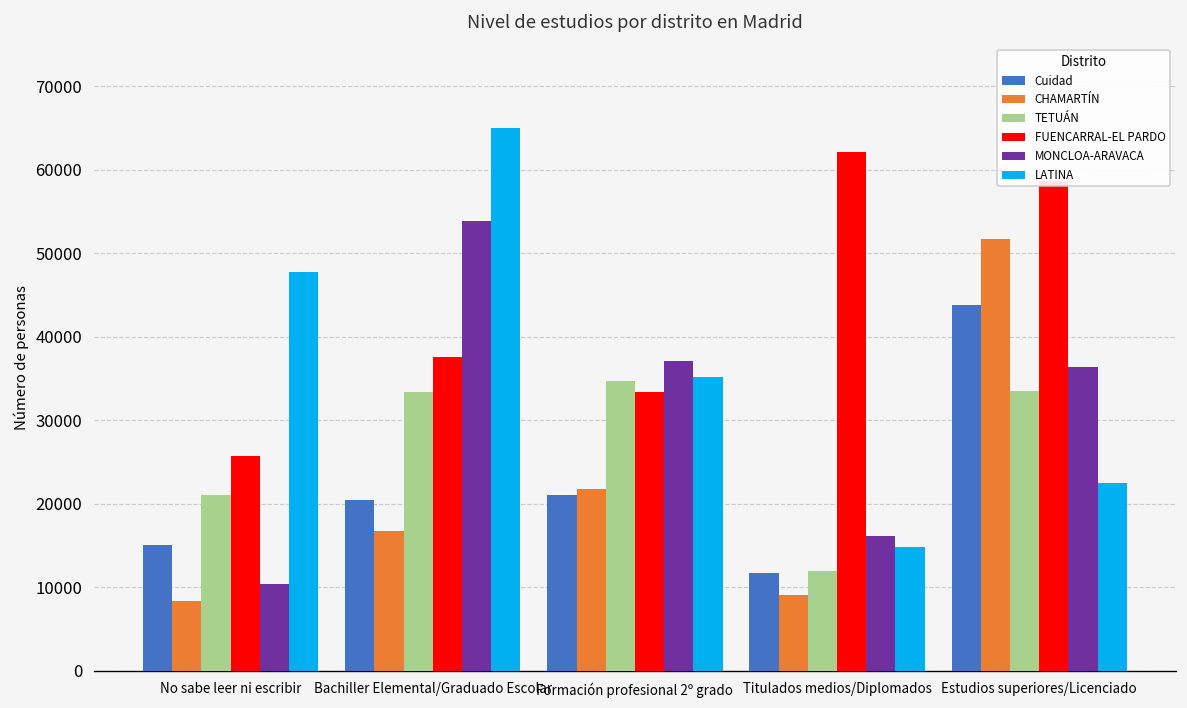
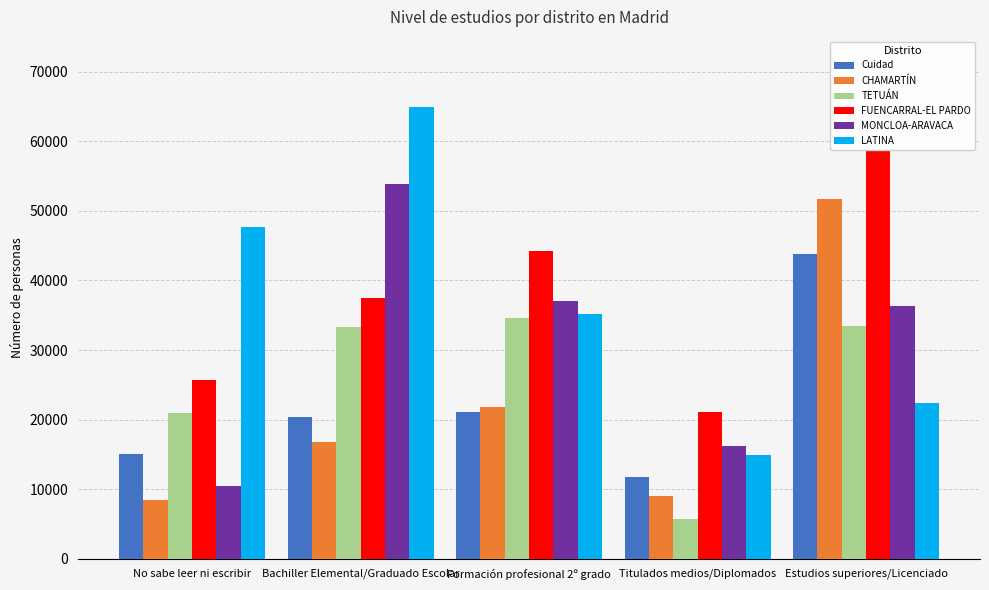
FUENCARRAL-EL PARDO, Formación profesional 2º grado: 33000 -> 44000
TETUÁN, Titulados medios/Diplomados: 12000 -> 6000
FUENCARRAL-EL PARDO, Titulados medios/Diplomados: 62000 -> 21000
